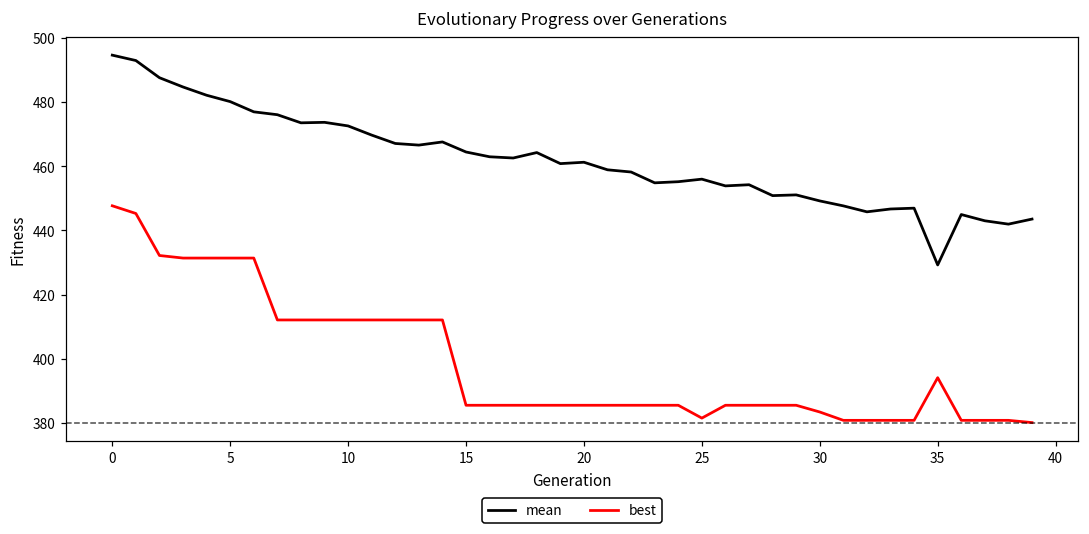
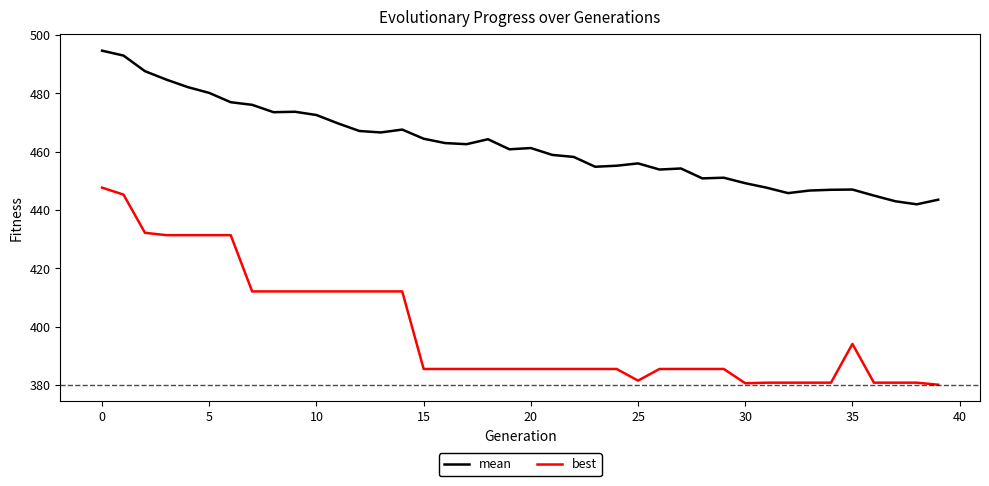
best, 30: 383 -> 381
mean, 35: 429 -> 447
